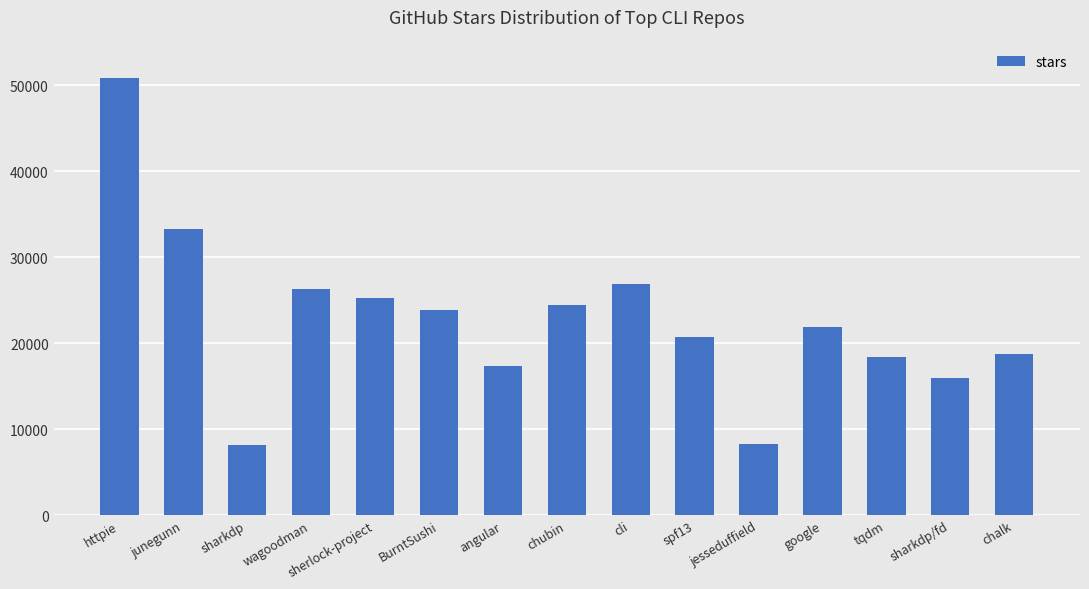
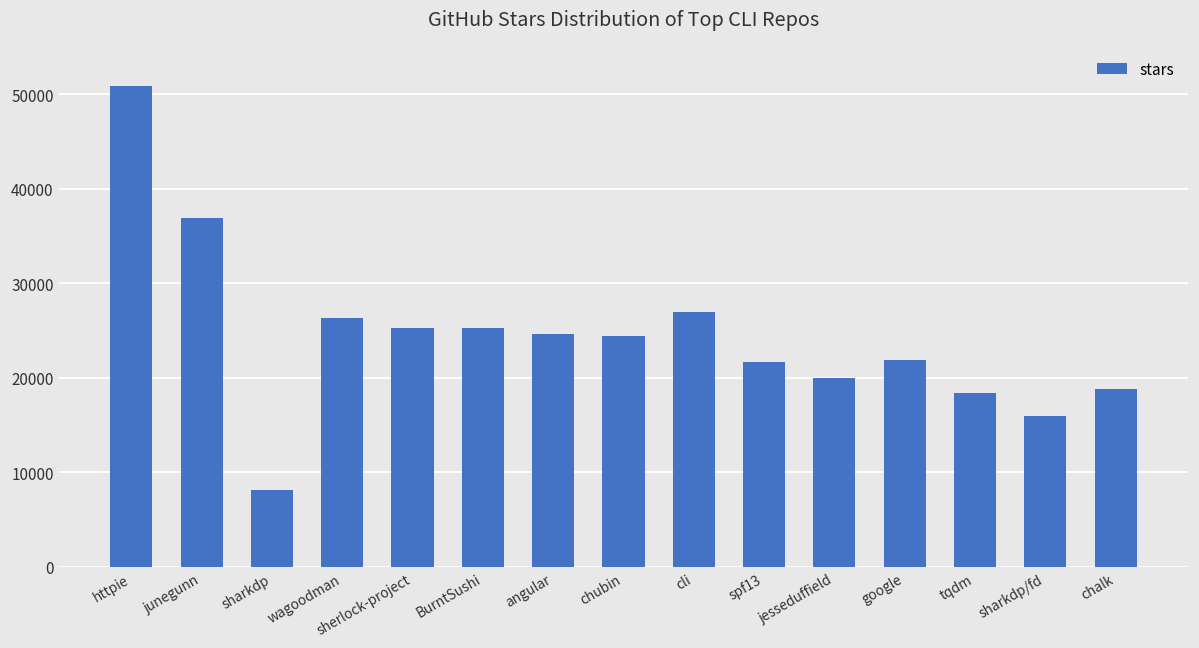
junegunn: 33000 -> 37000
BurntSushi: 24000 -> 25000
angular: 17000 -> 25000
spf13: 21000 -> 22000
jesseduffield: 8000 -> 20000
